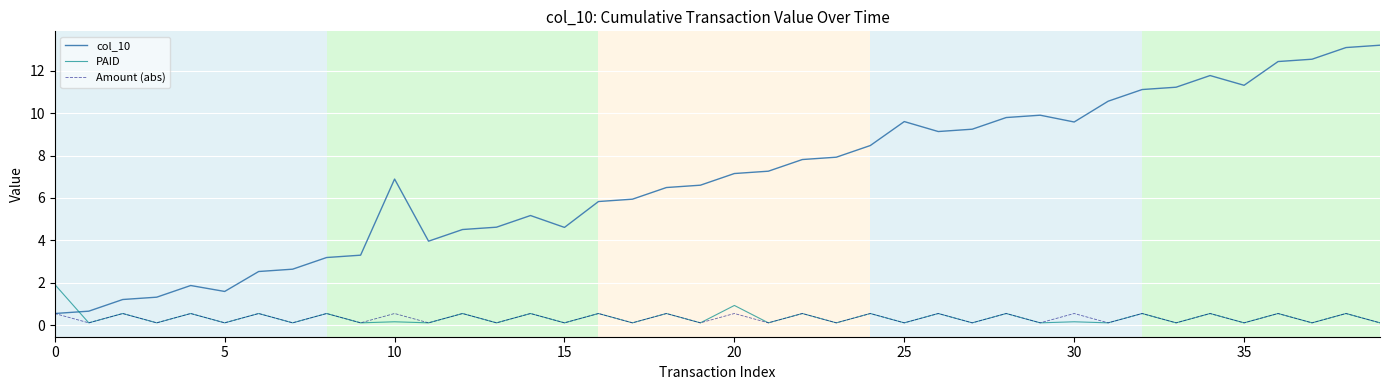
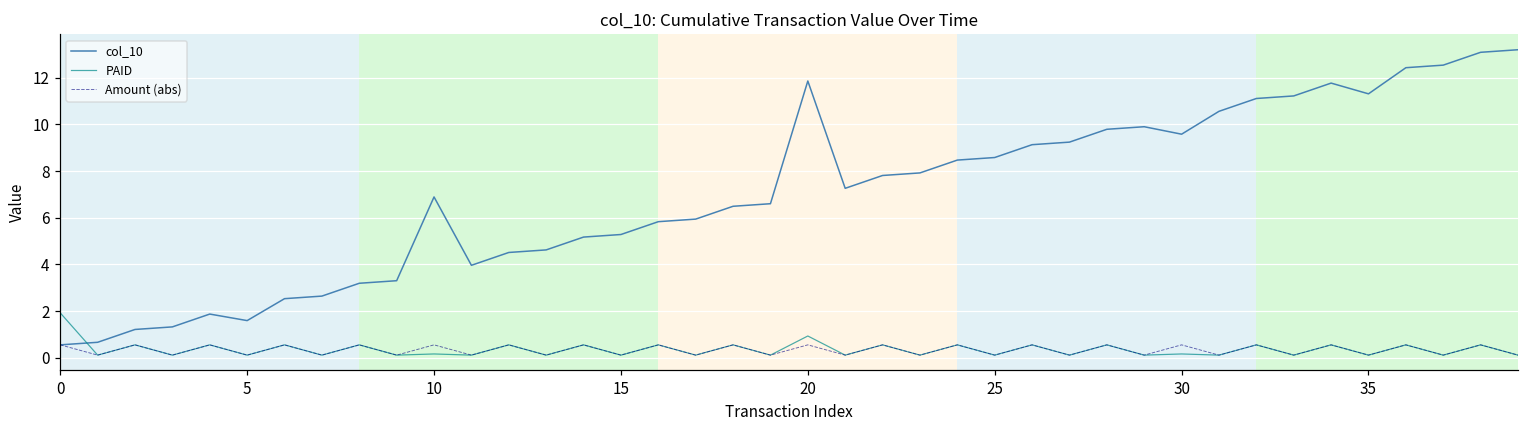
col_10, 15: 4.6 -> 5.3
col_10, 20: 7.2 -> 11.9
col_10, 25: 9.6 -> 8.6
